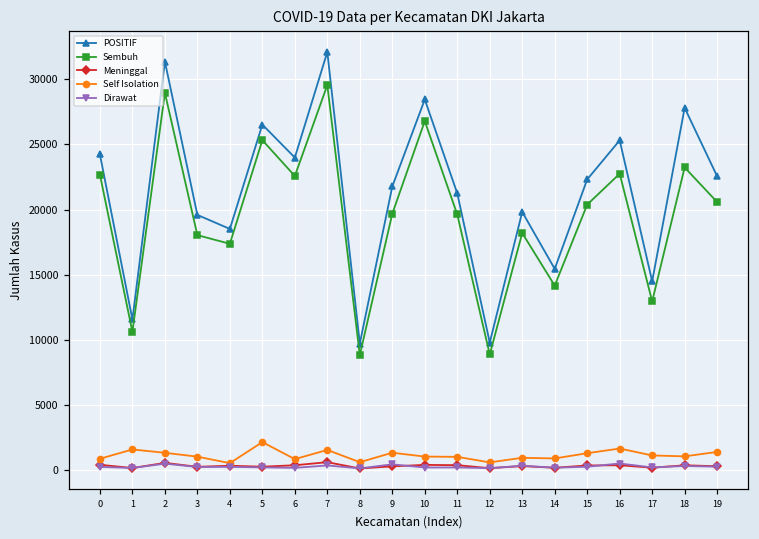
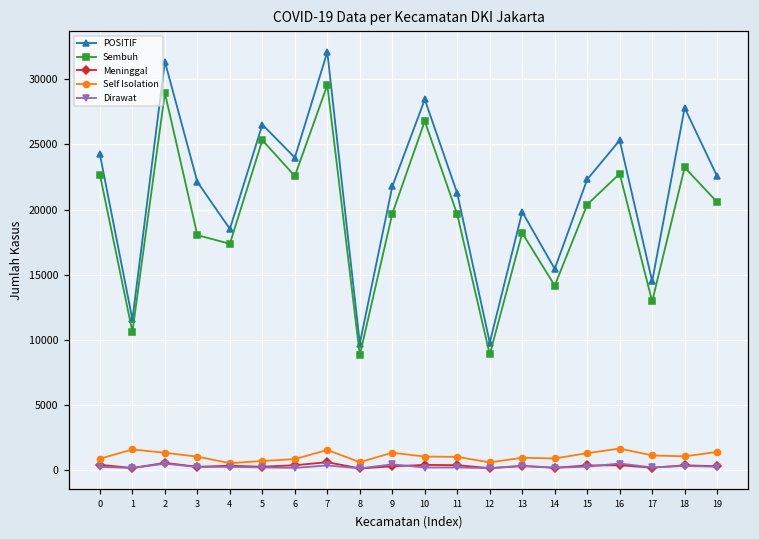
POSITIF, 3: 19600 -> 22100
Self Isolation, 5: 2200 -> 700
